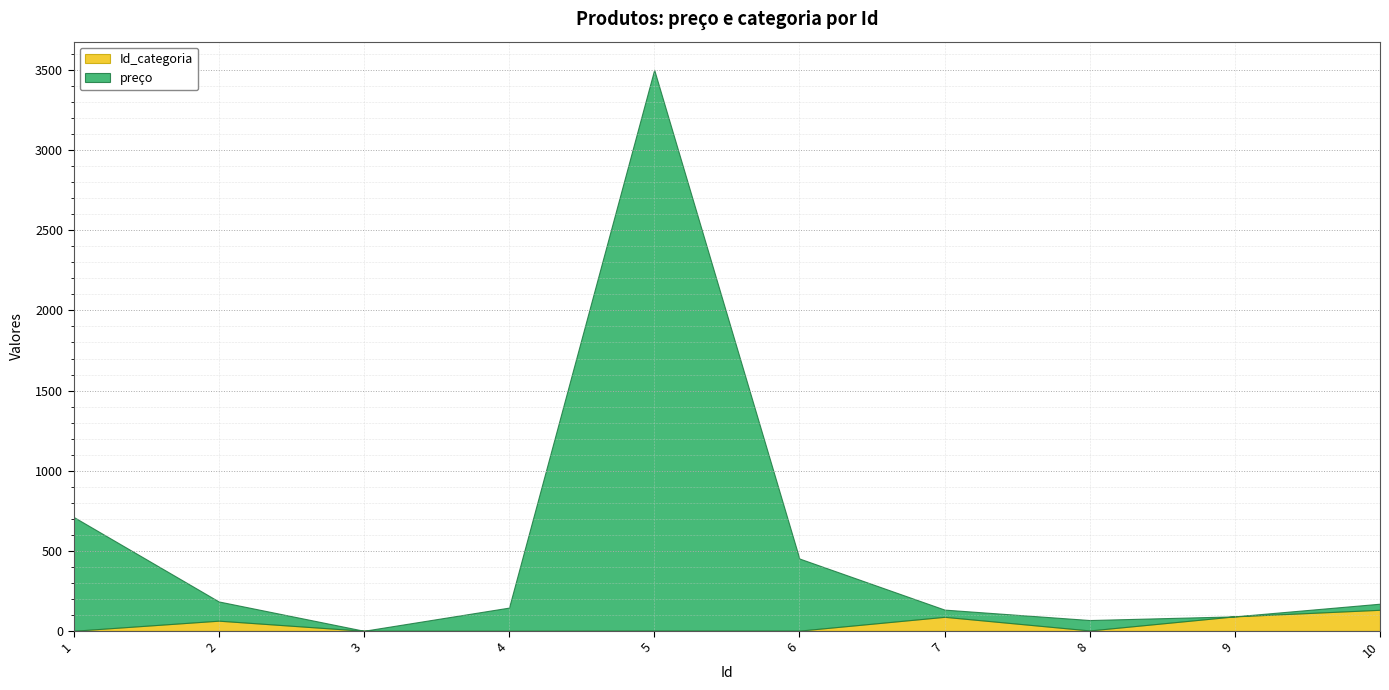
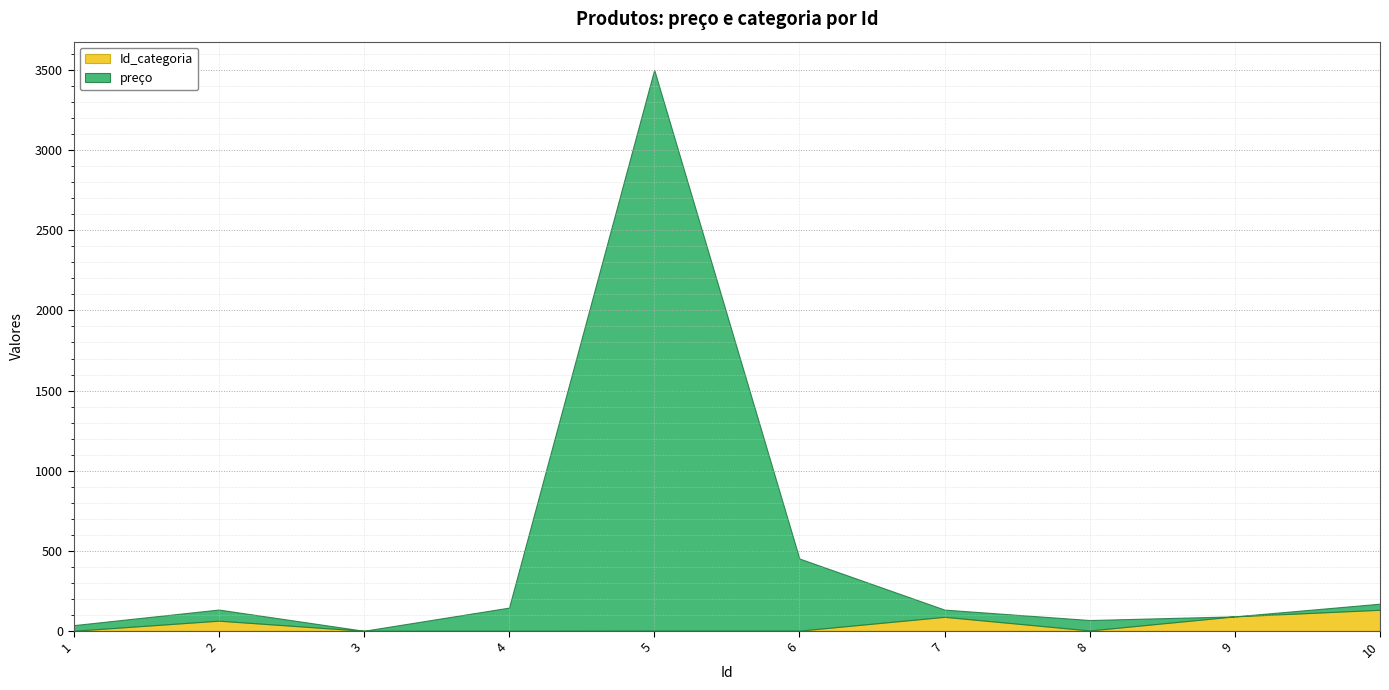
preço, 1: 710 -> 40
preço, 2: 120 -> 70
